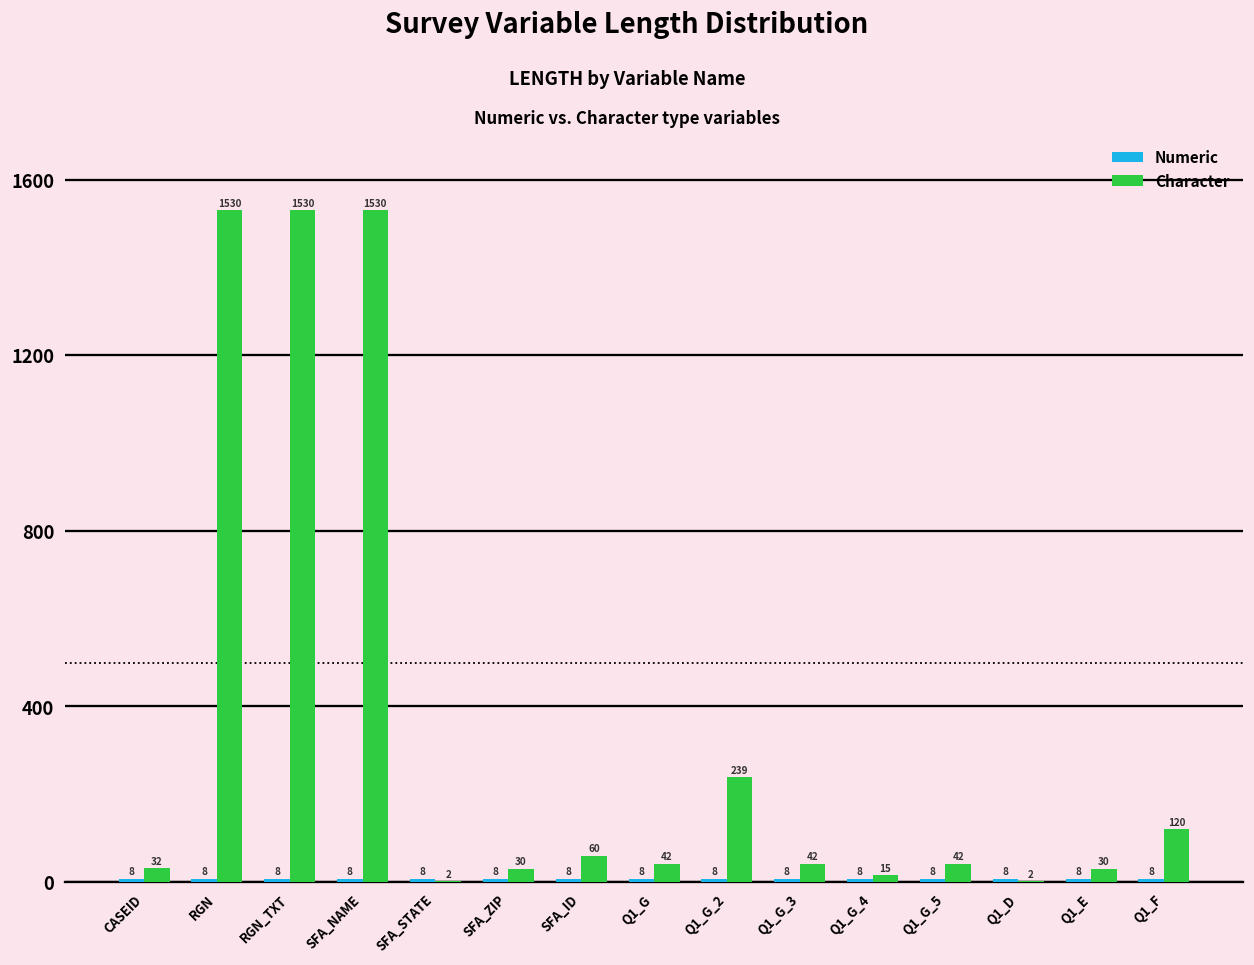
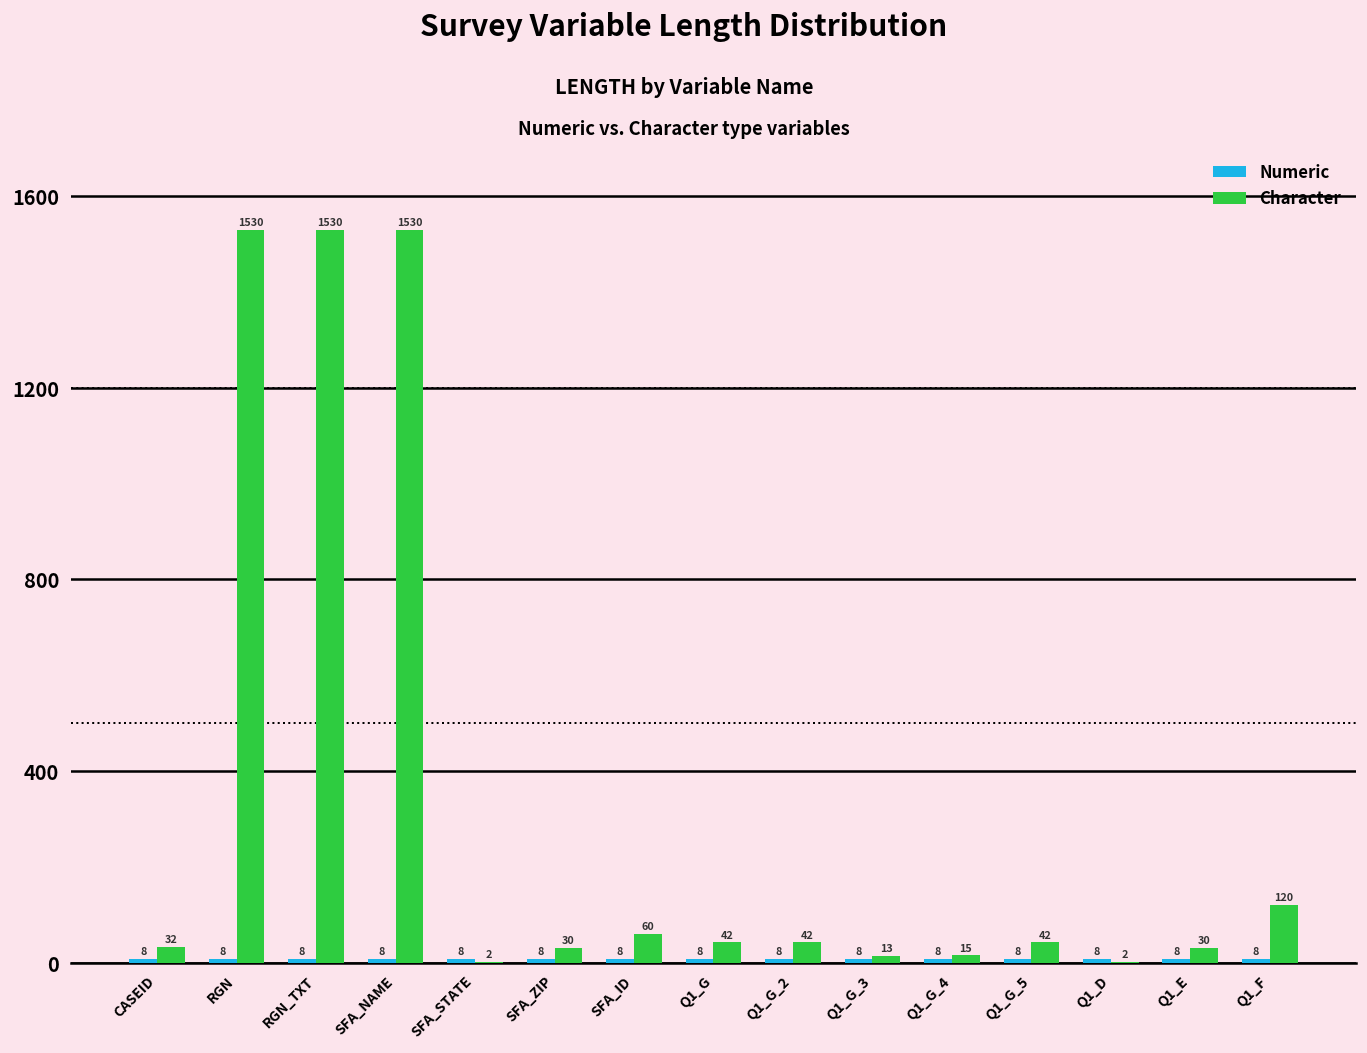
Character, Q1_G_2: 239 -> 42
Character, Q1_G_3: 42 -> 13
